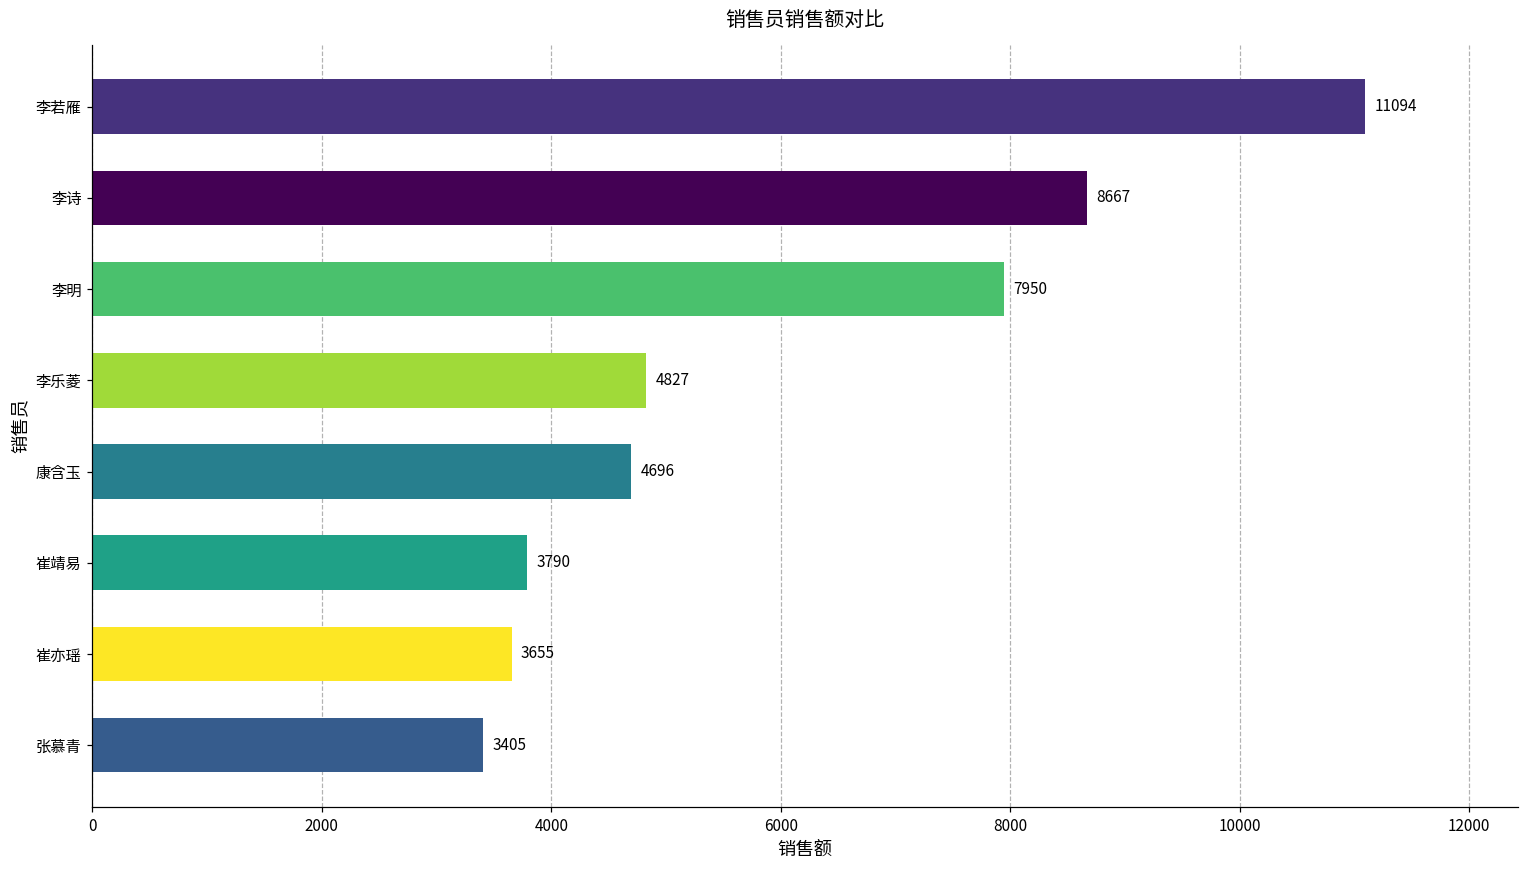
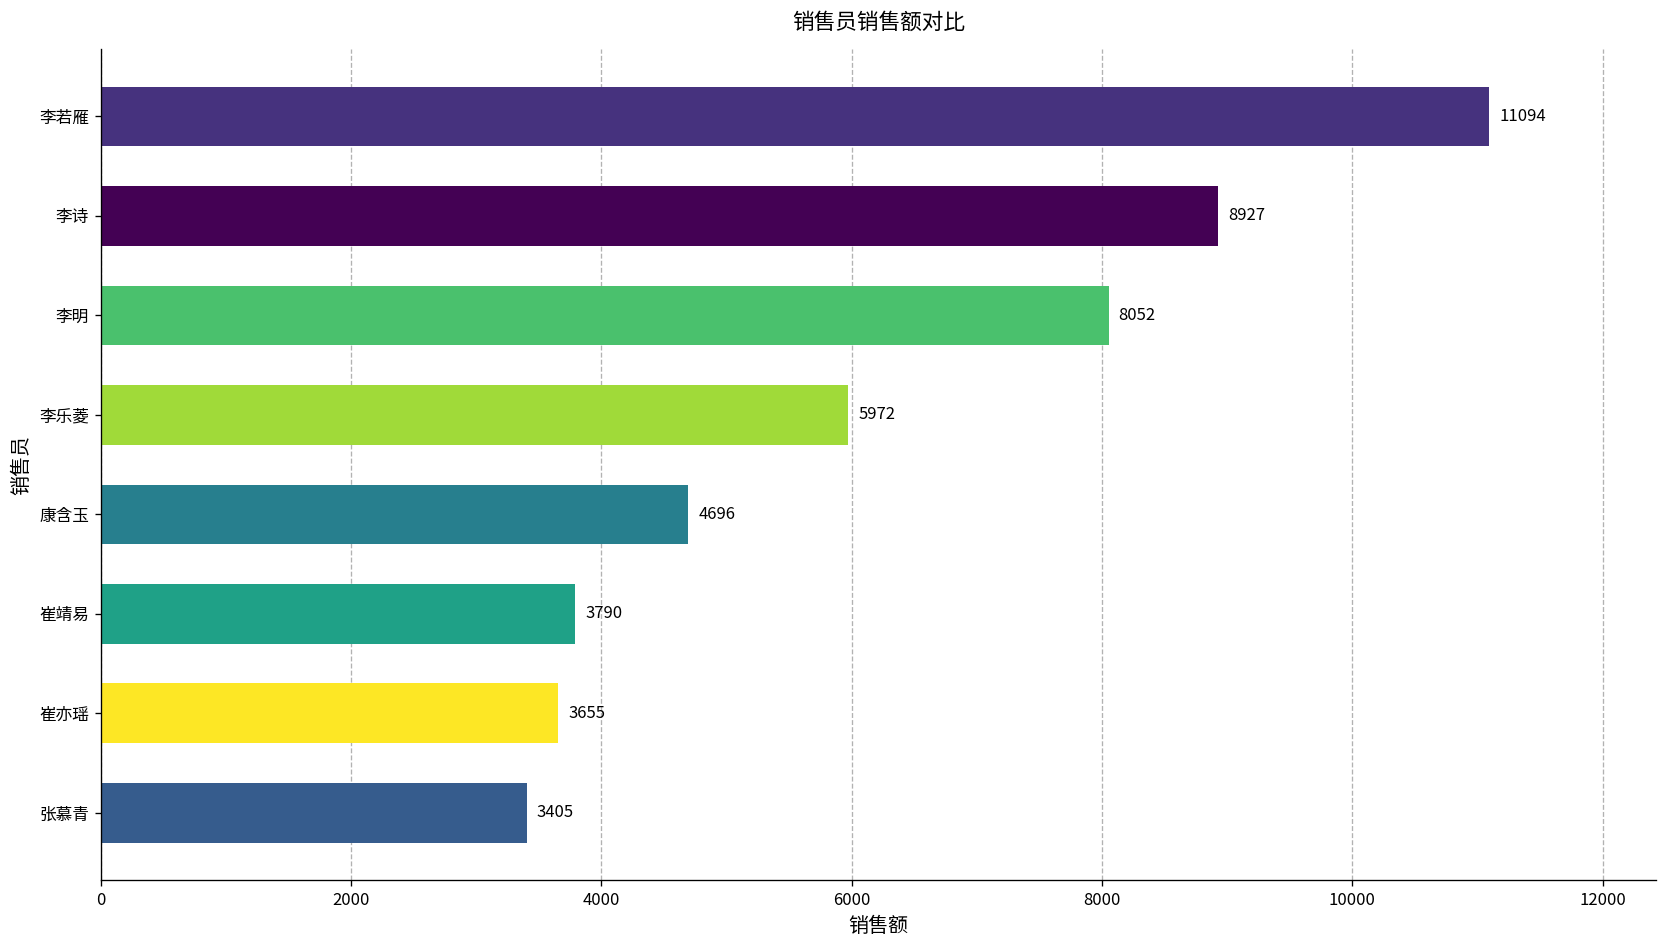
李诗: 8667 -> 8927
李明: 7950 -> 8052
李乐菱: 4827 -> 5972
